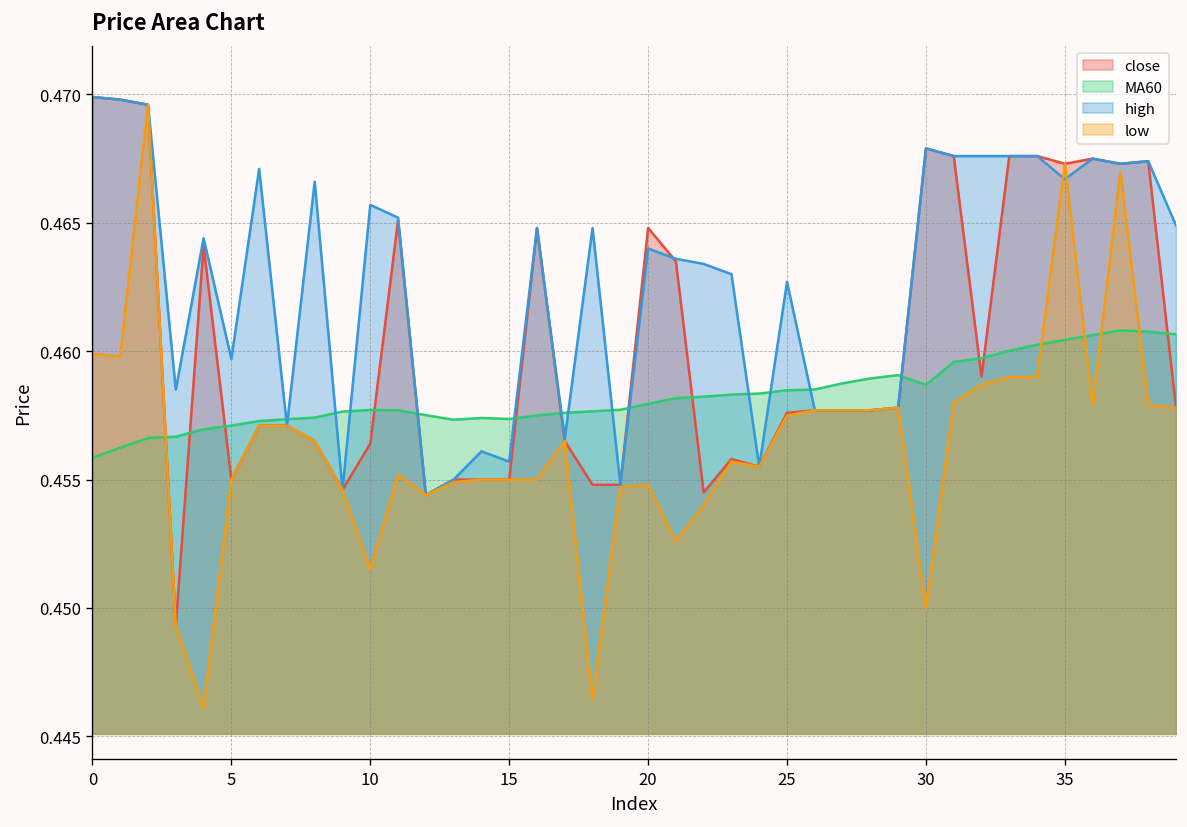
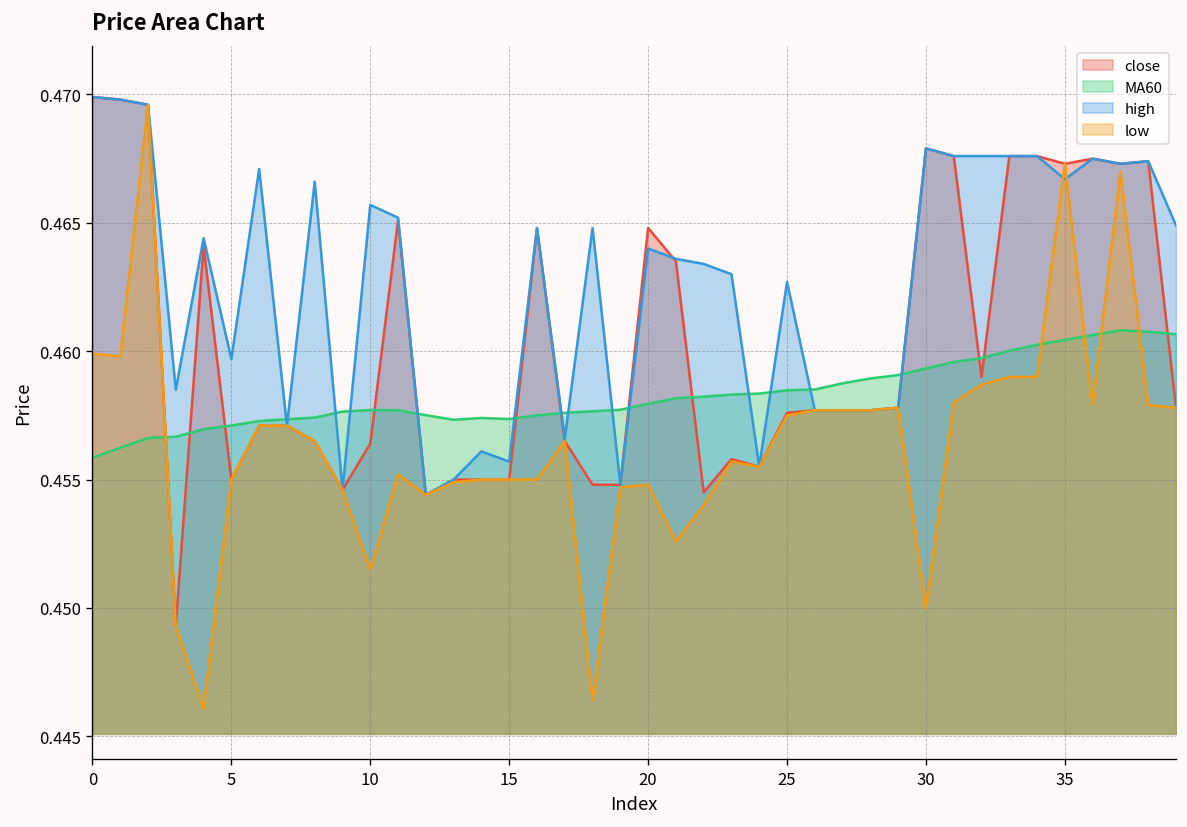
MA60, 30: 0.4587 -> 0.4593
